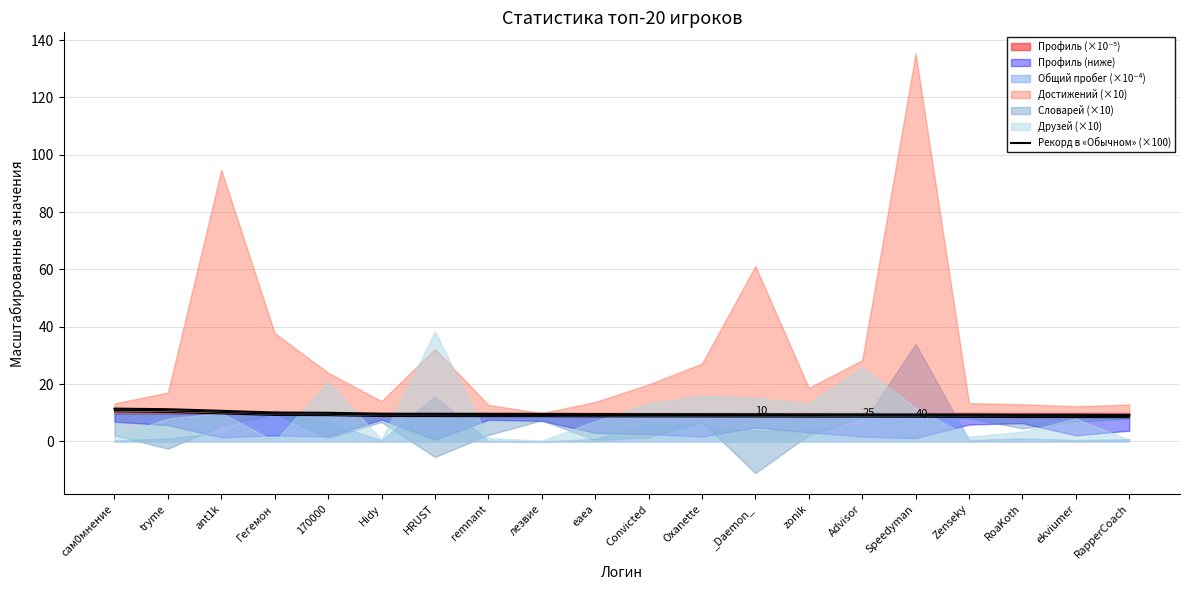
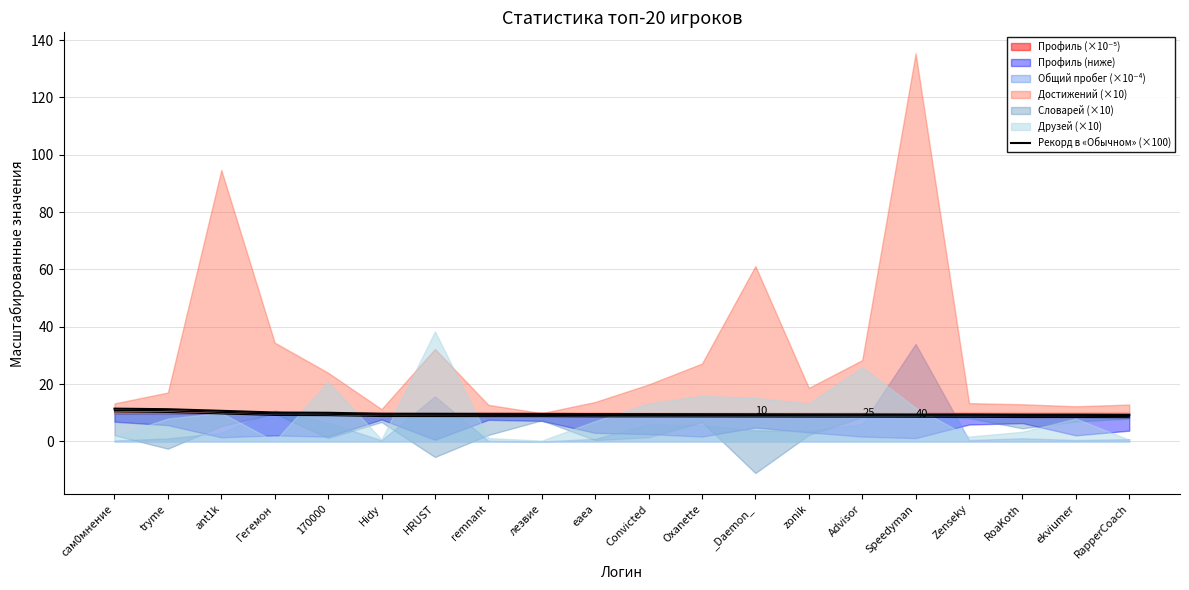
Достижений (×10), Гегемон: 28 -> 25
Достижений (×10), Hidy: 4 -> 2
